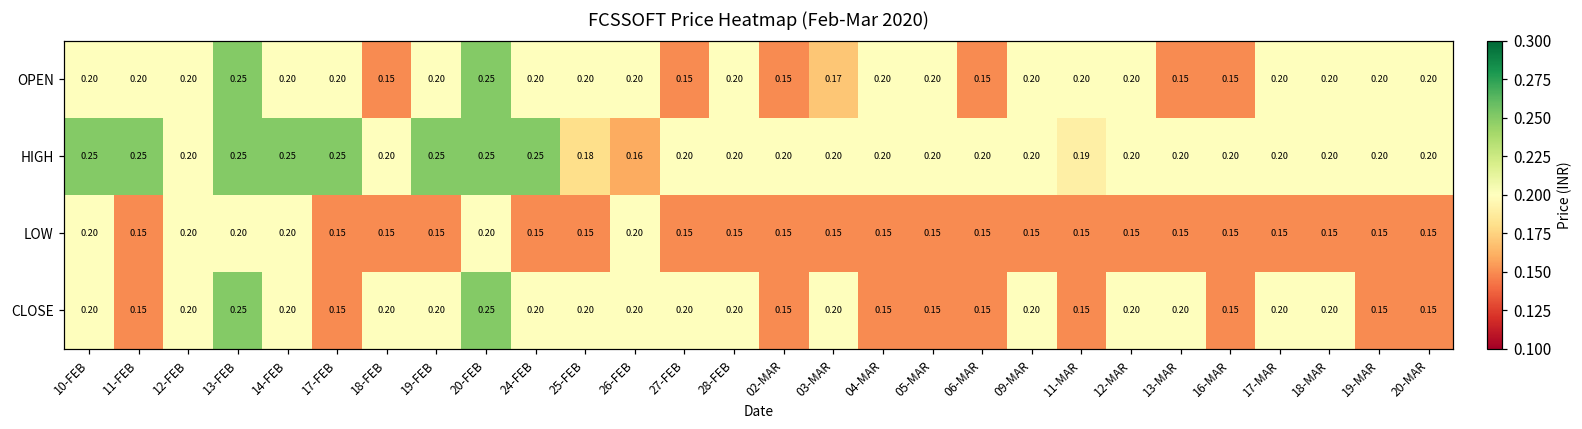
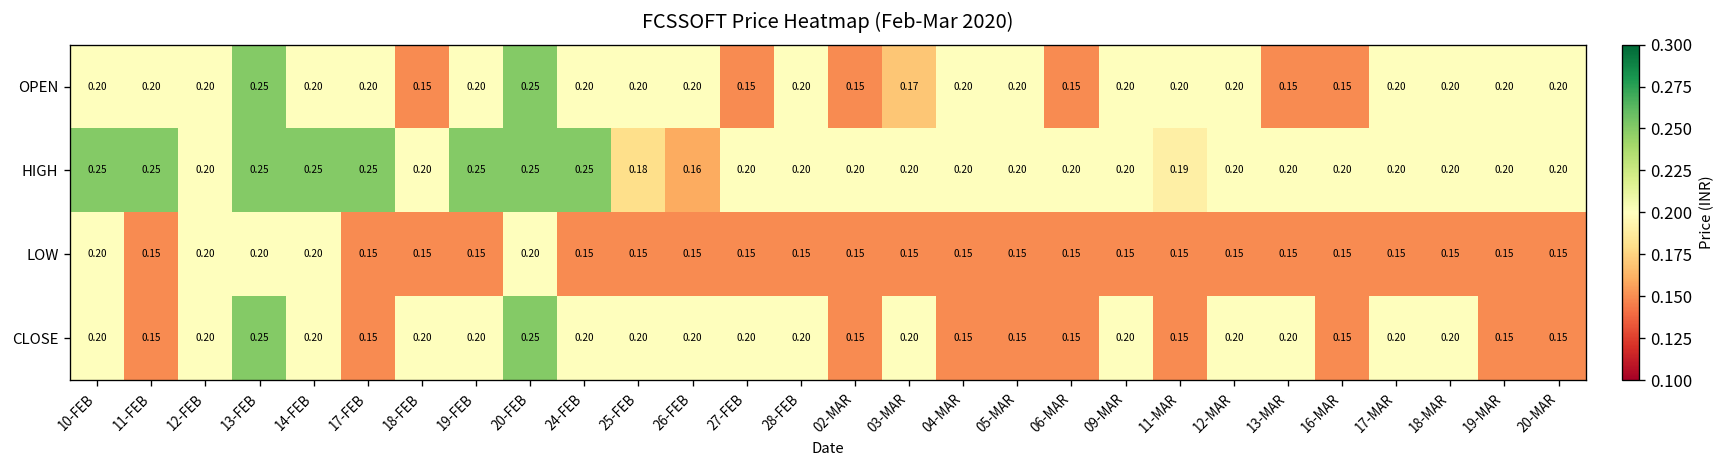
LOW, 26-FEB: 0.20 -> 0.15
